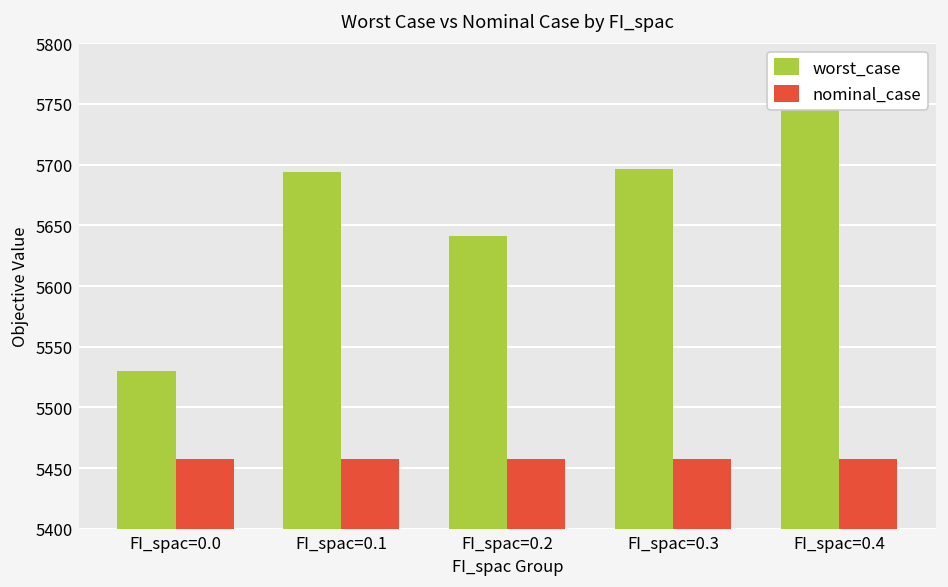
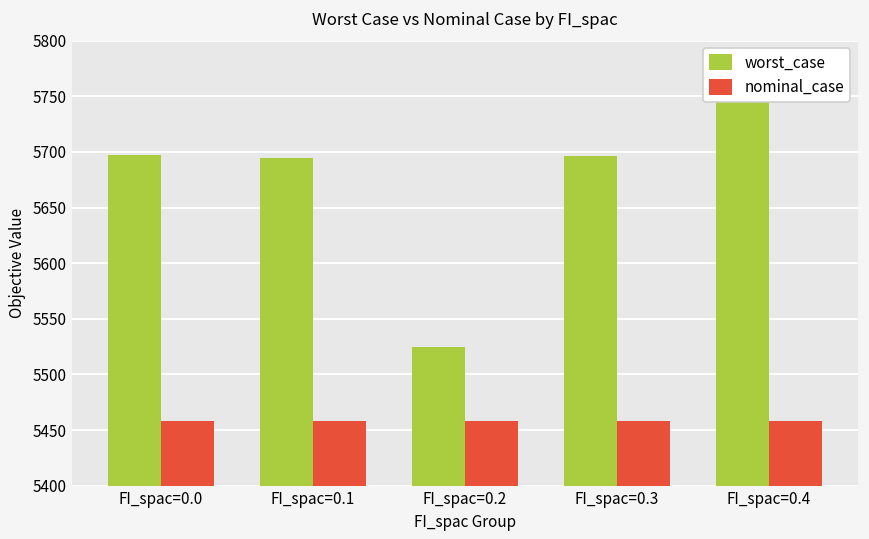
worst_case, FI_spac=0.0: 5530 -> 5698
worst_case, FI_spac=0.2: 5641 -> 5525
